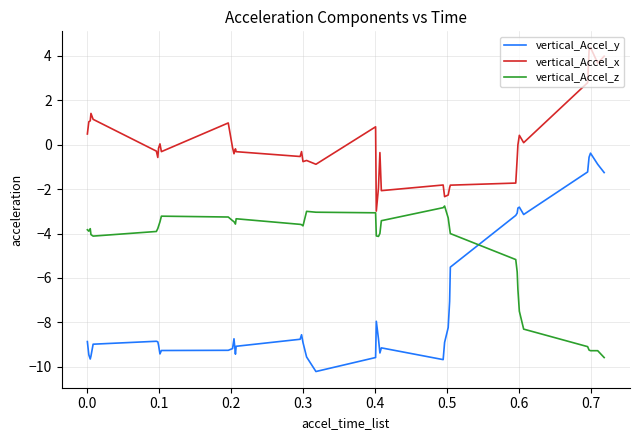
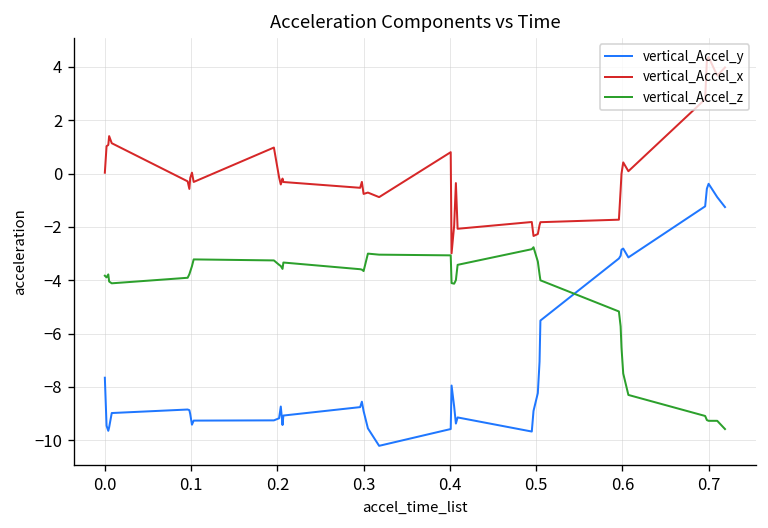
vertical_Accel_y, 0.0: -8.9 -> -7.7
vertical_Accel_x, 0.0: 0.5 -> 0.0
